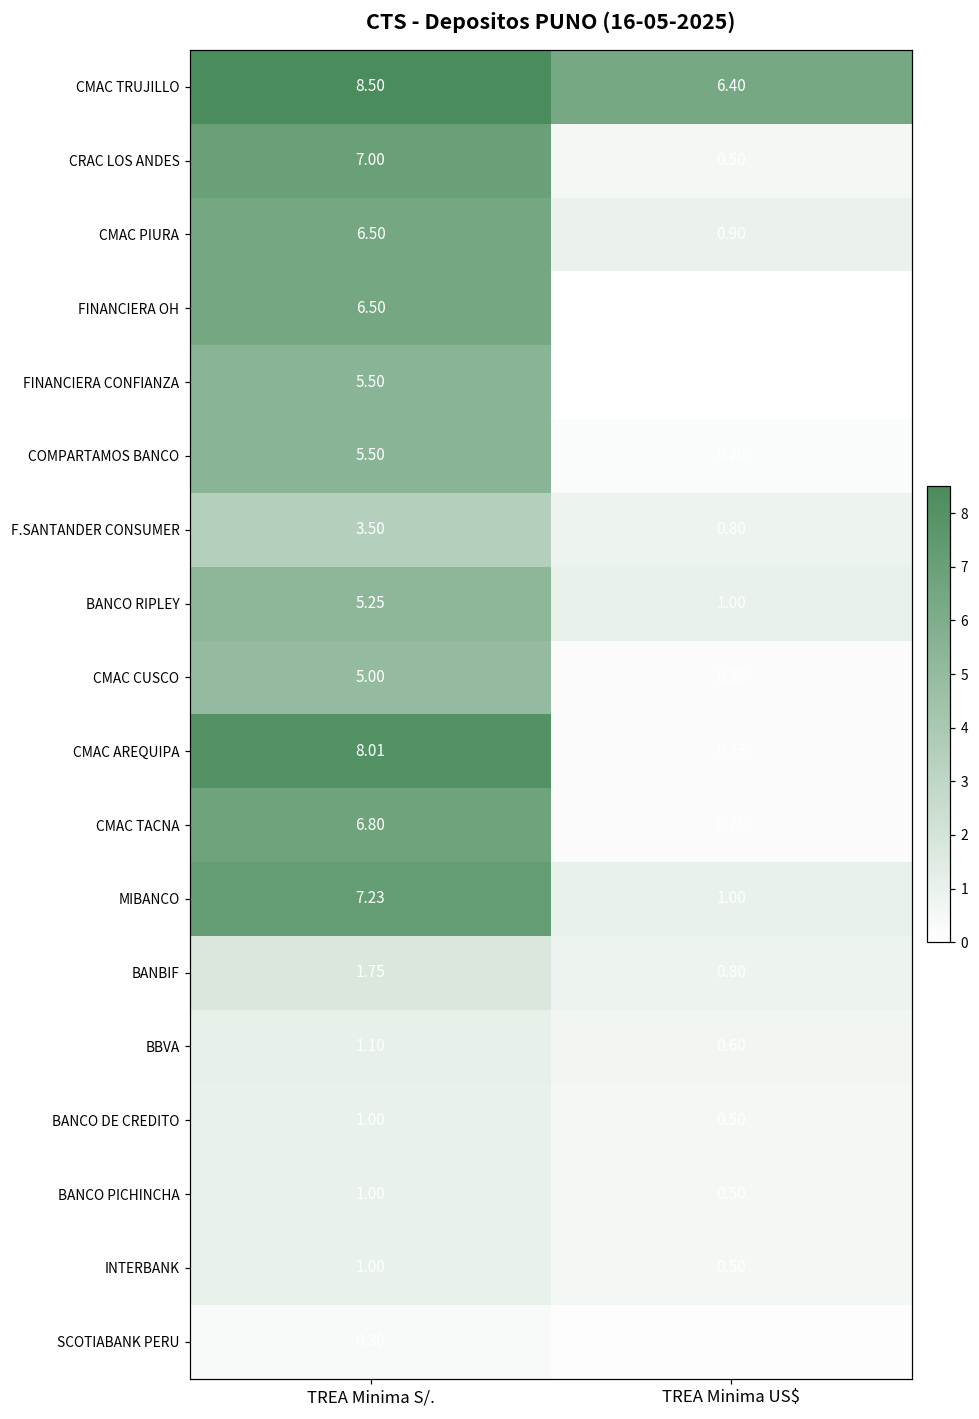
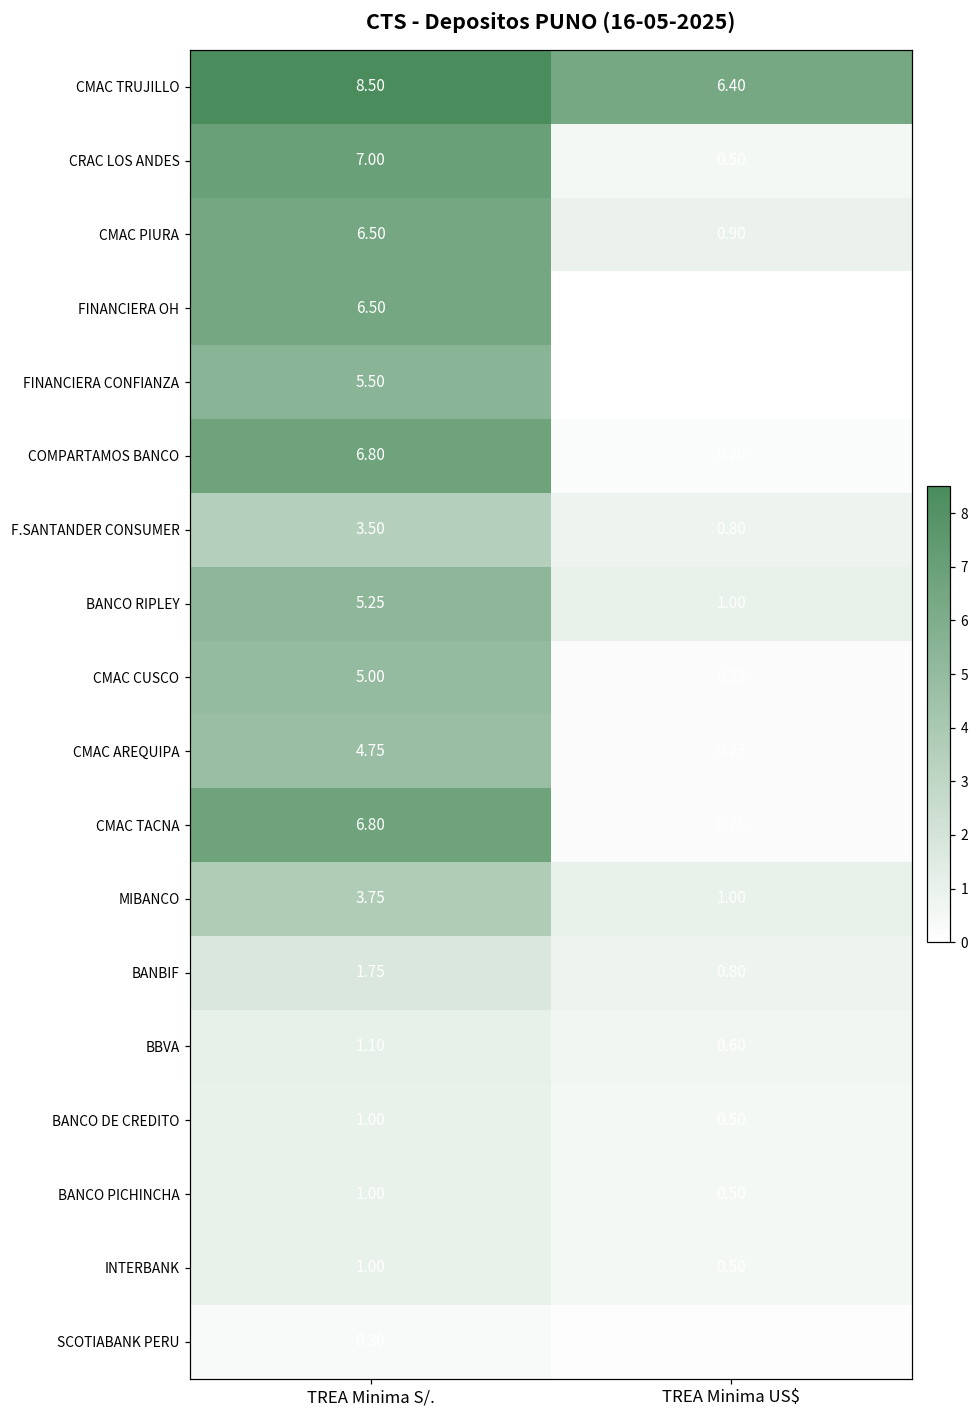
COMPARTAMOS BANCO, TREA Minima S/.: 5.50 -> 6.80
CMAC AREQUIPA, TREA Minima S/.: 8.01 -> 4.75
MIBANCO, TREA Minima S/.: 7.23 -> 3.75
